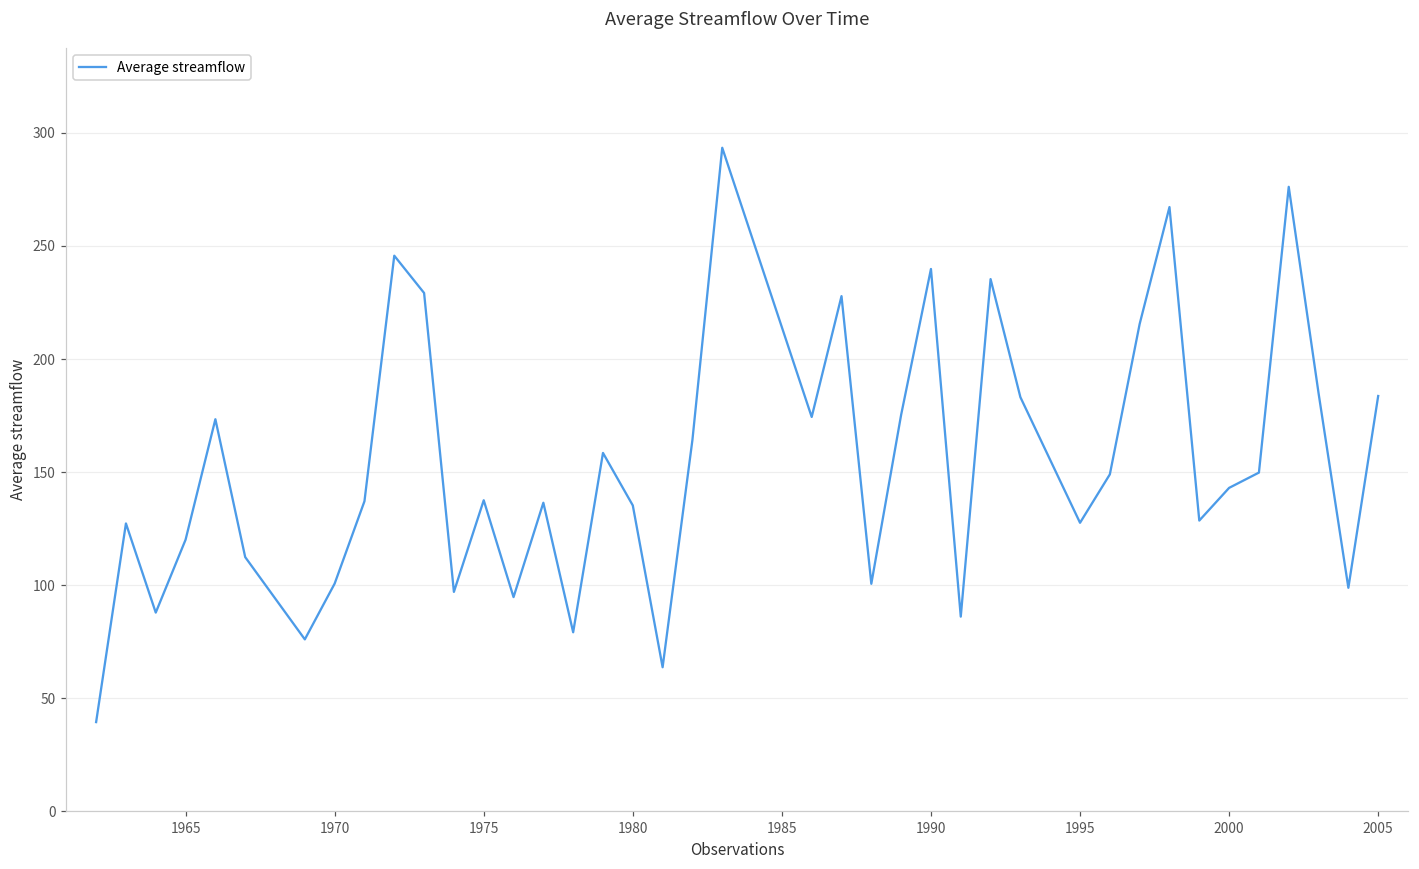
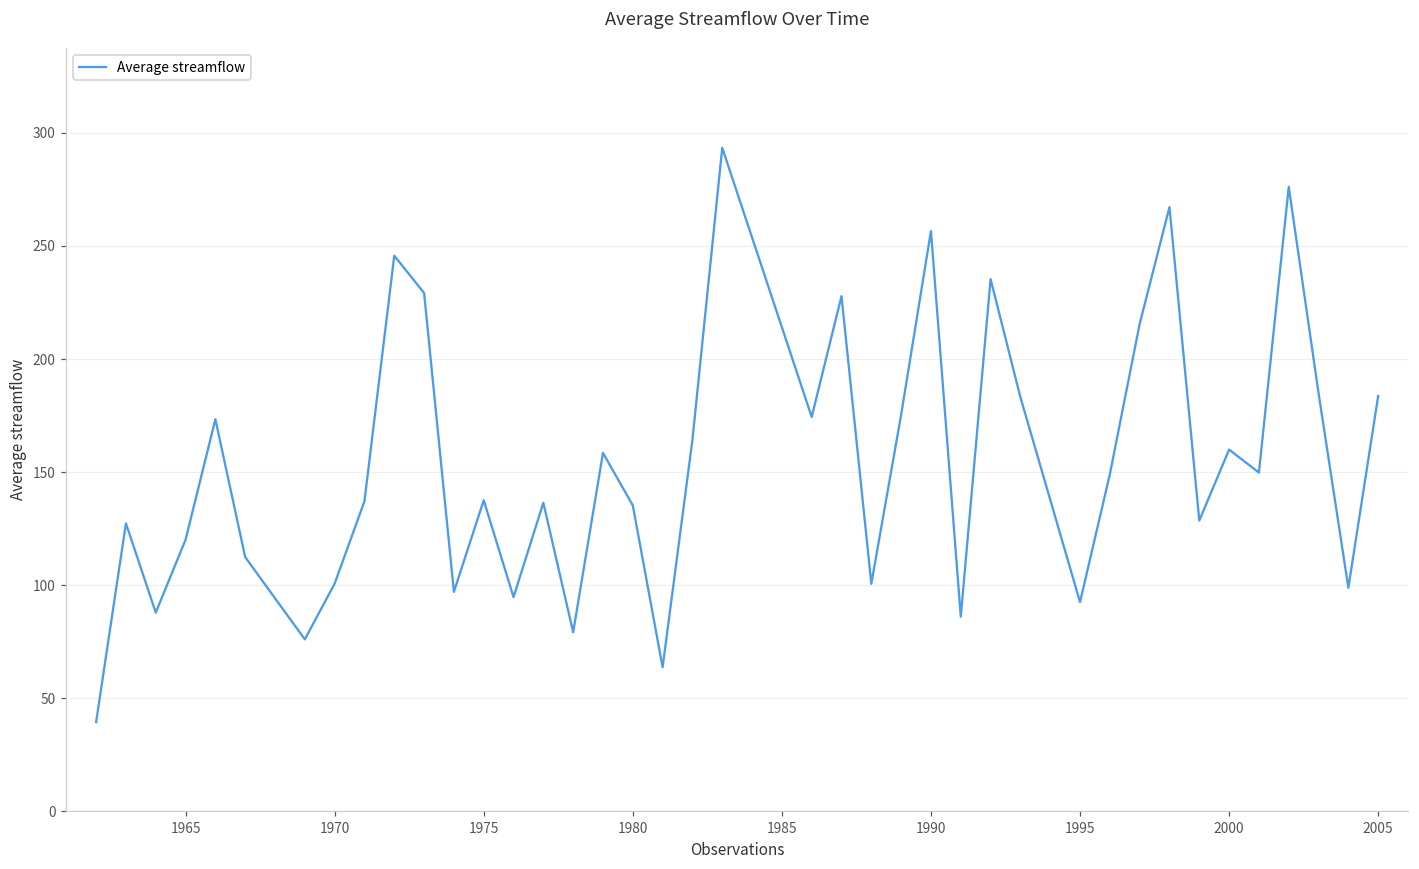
1990: 240 -> 257
1995: 128 -> 93
2000: 143 -> 160
